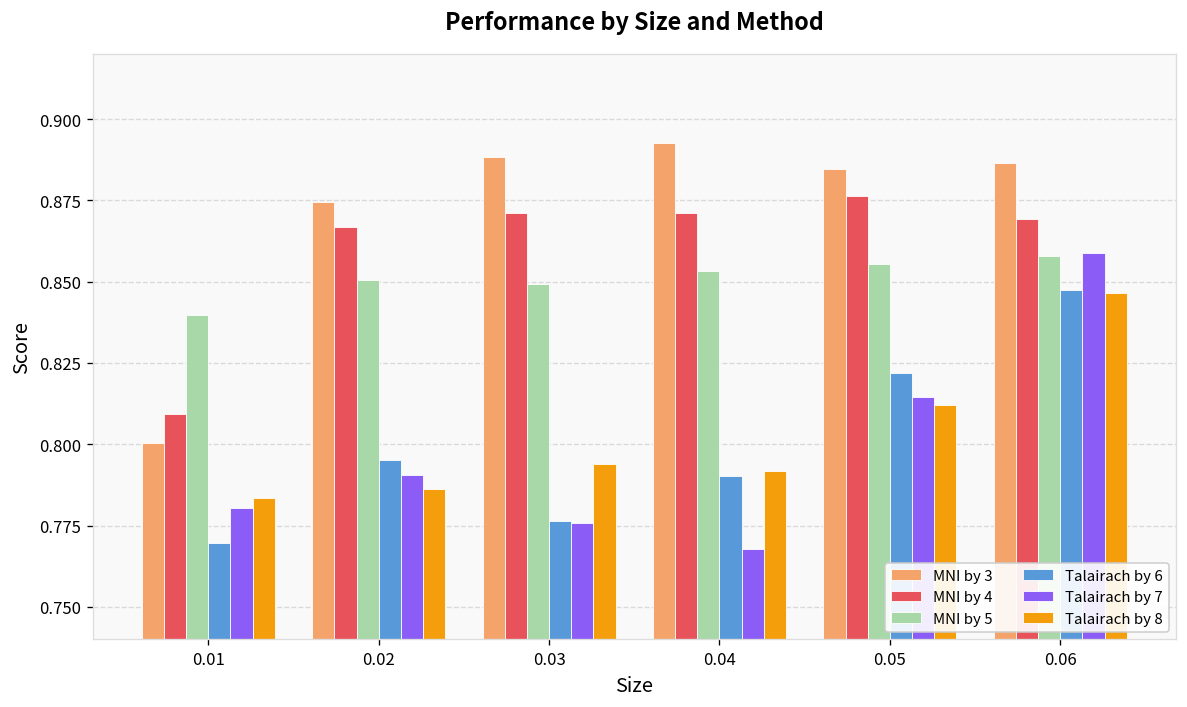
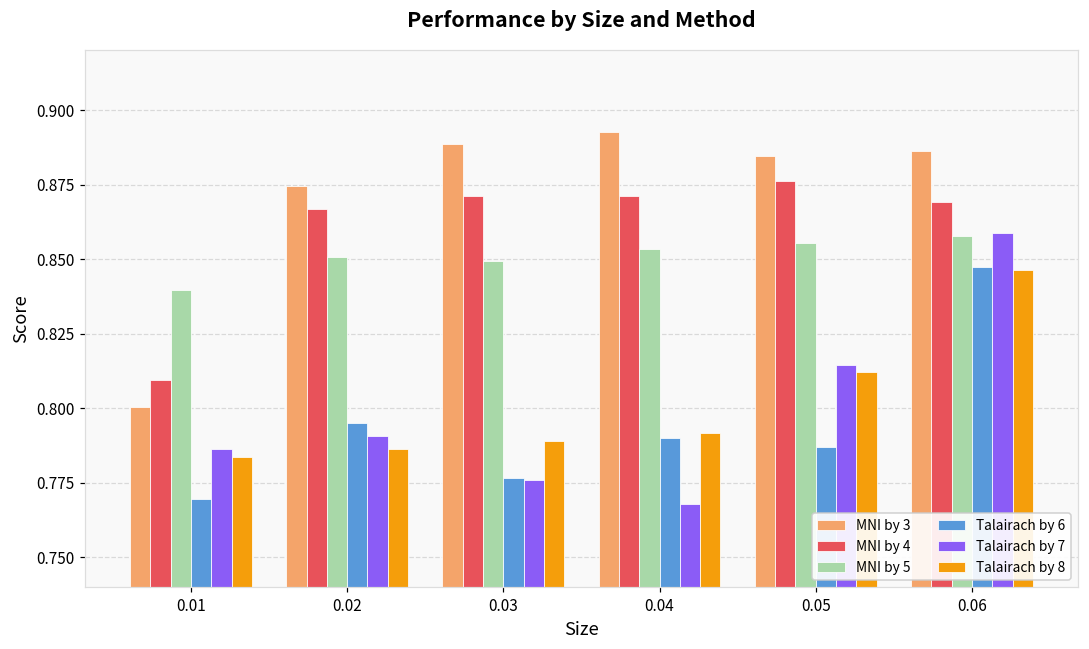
Talairach by 7, 0.01: 0.780 -> 0.786
Talairach by 8, 0.03: 0.794 -> 0.789
Talairach by 6, 0.05: 0.822 -> 0.787
